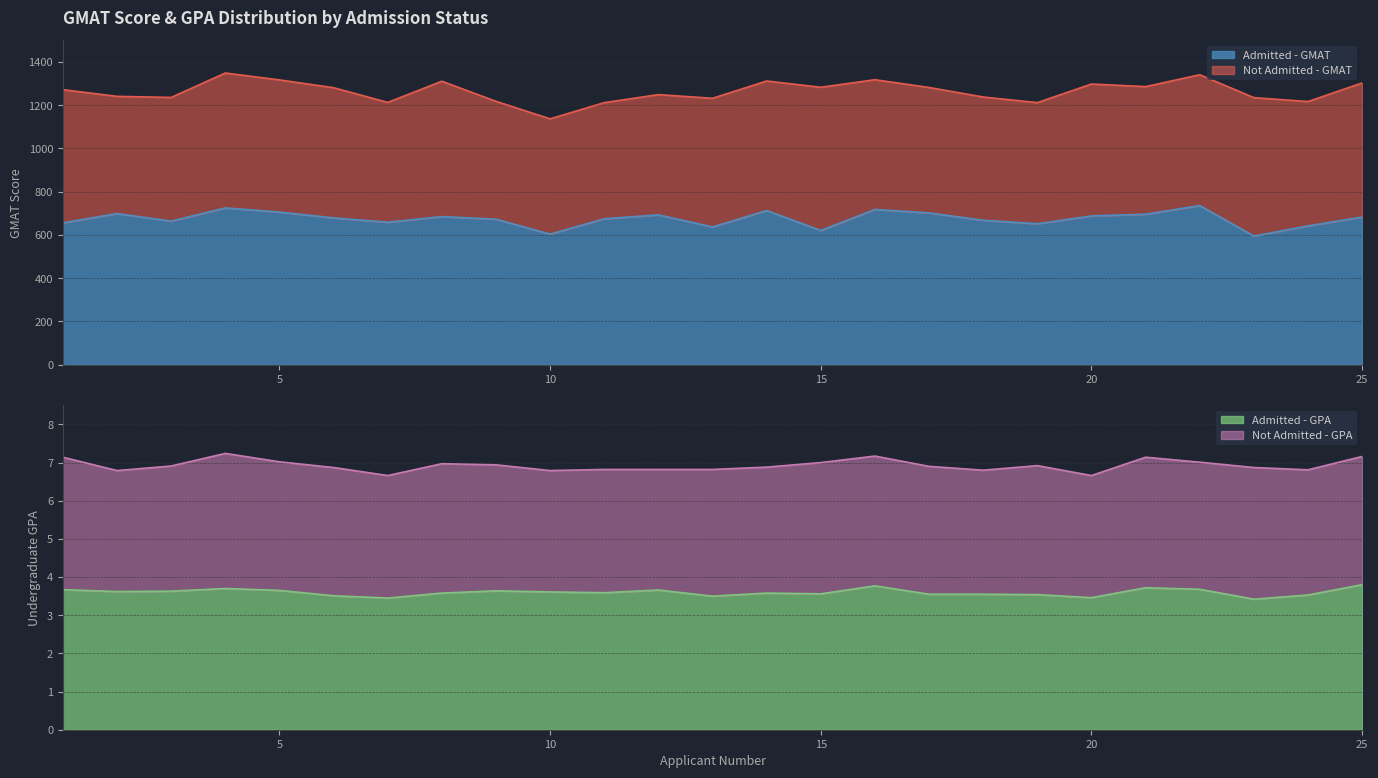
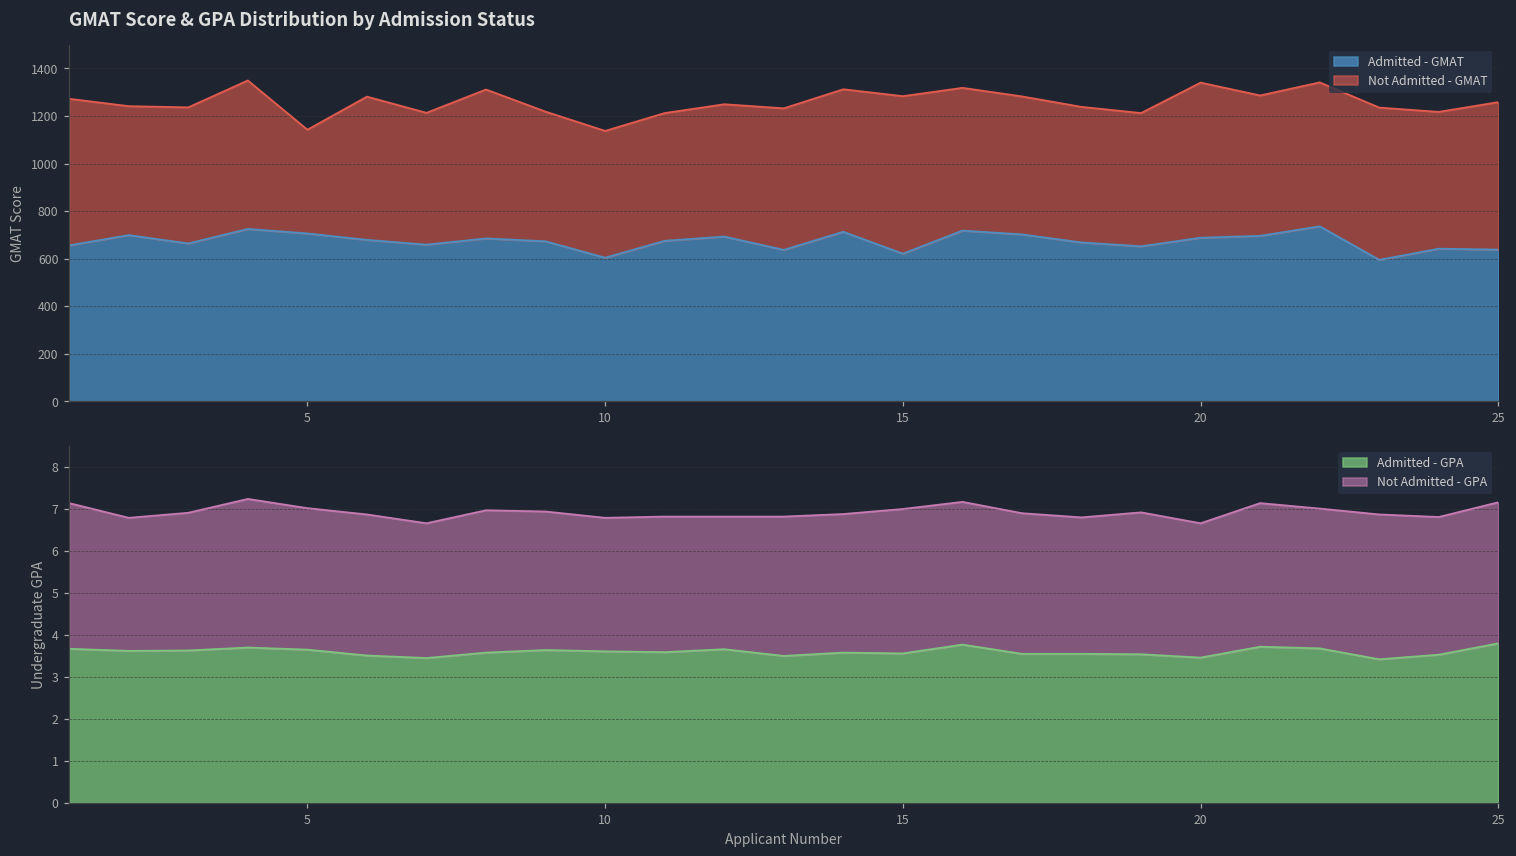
GMAT Score & GPA Distribution by Admission Status, Not Admitted - GMAT, 5: 610 -> 440
GMAT Score & GPA Distribution by Admission Status, Not Admitted - GMAT, 20: 610 -> 650
GMAT Score & GPA Distribution by Admission Status, Admitted - GMAT, 25: 680 -> 640
